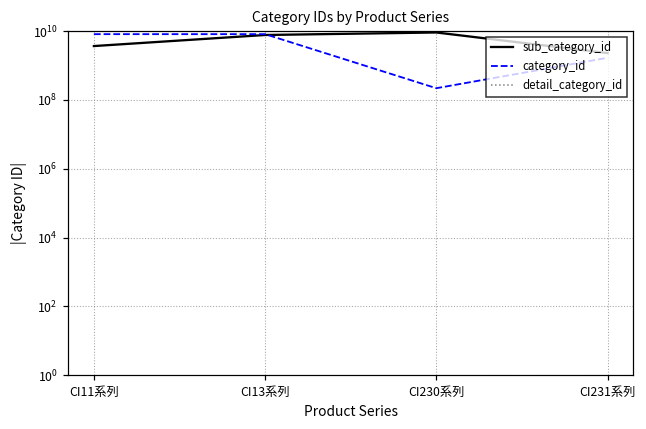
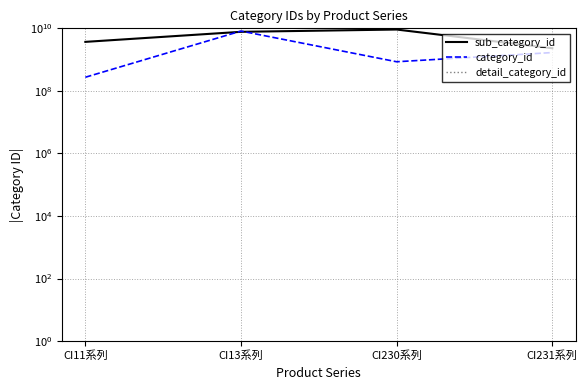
category_id, CI11系列: 8000000000 -> 300000000
category_id, CI230系列: 200000000 -> 900000000
